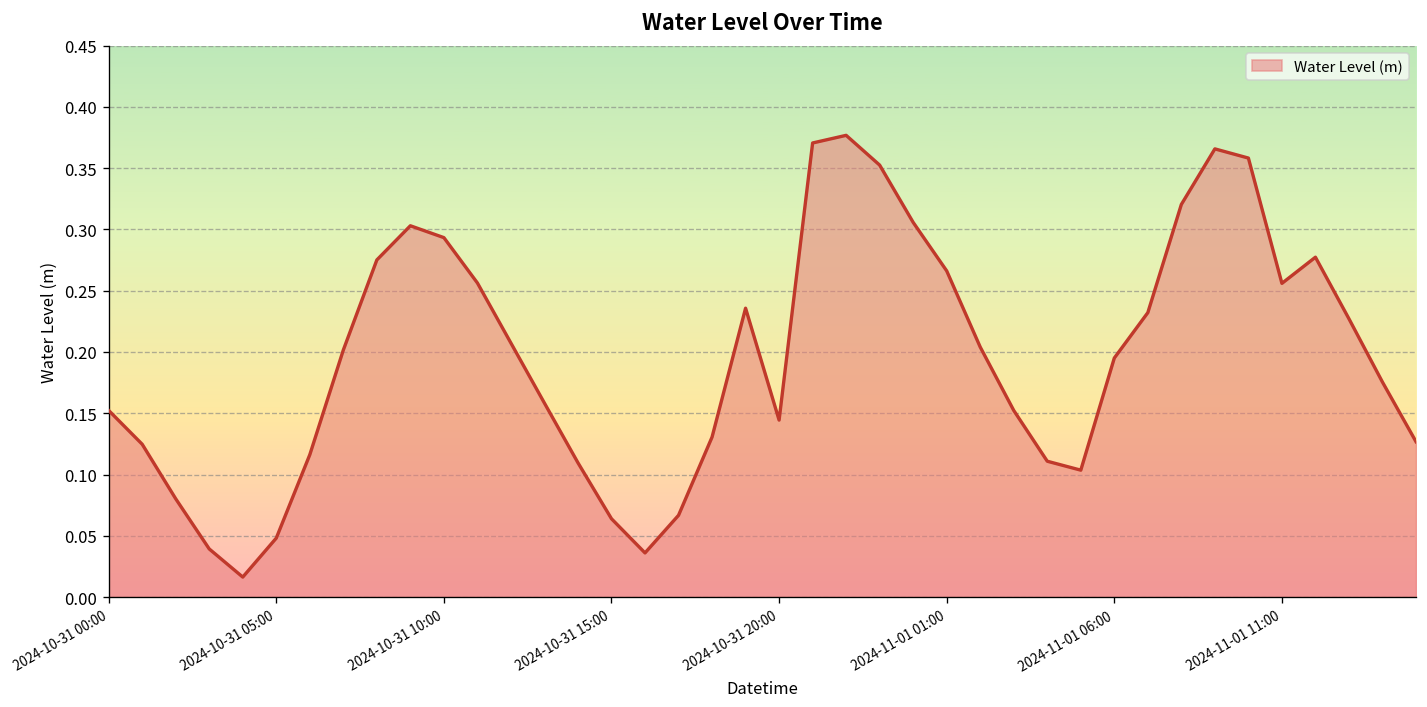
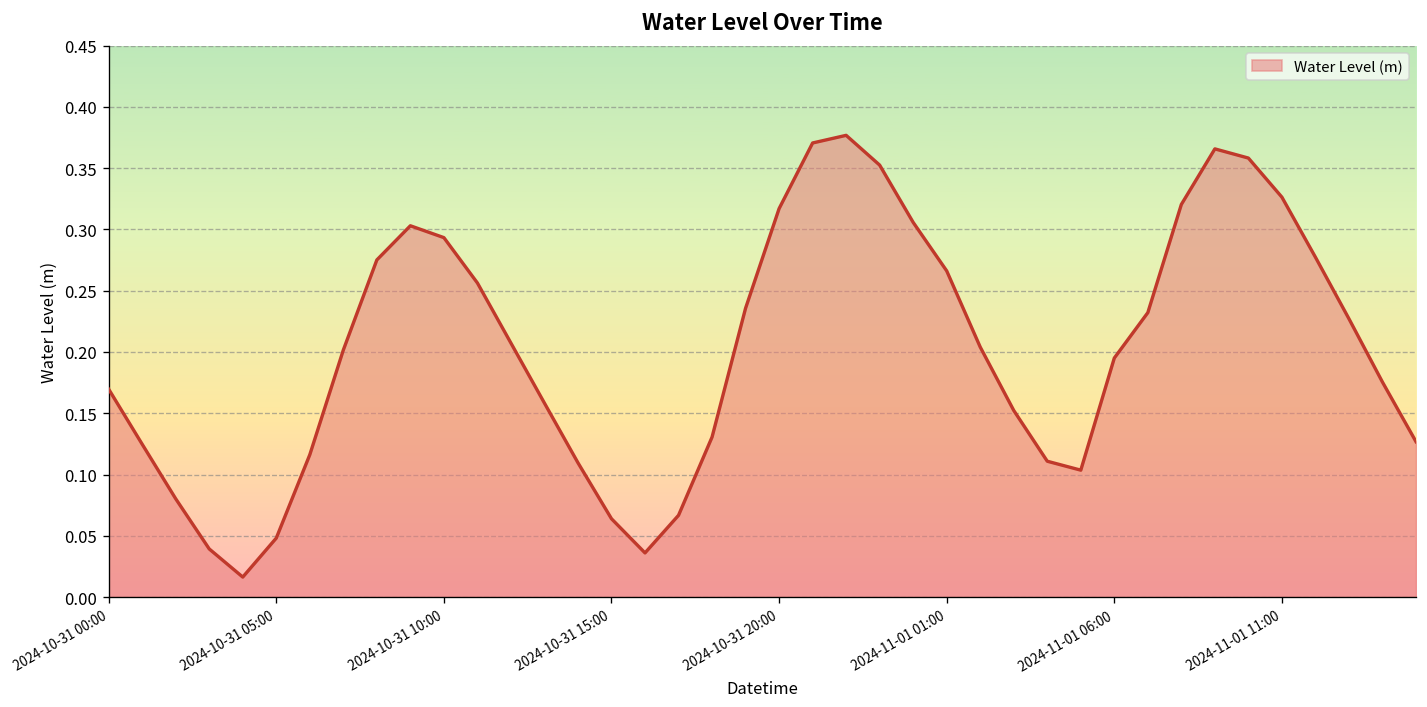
2024-10-31 00:00: 0.152 -> 0.170
2024-10-31 20:00: 0.144 -> 0.317
2024-11-01 11:00: 0.256 -> 0.326
